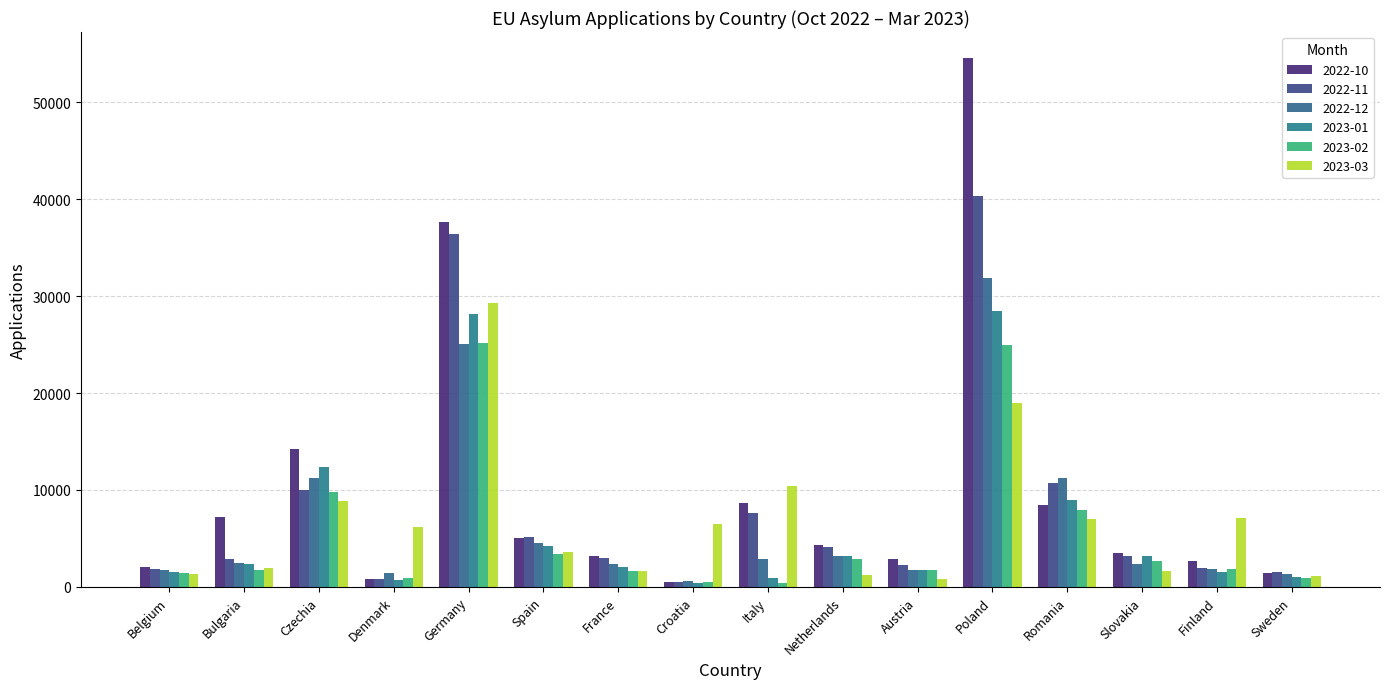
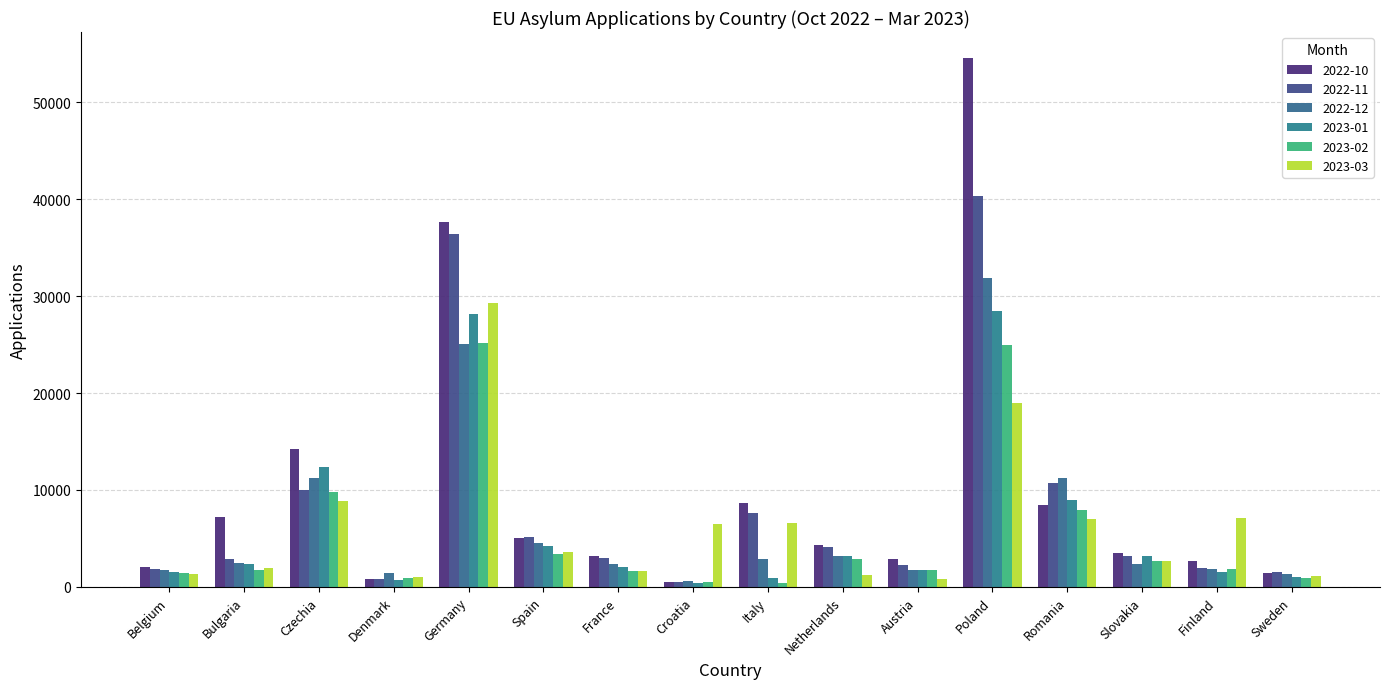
2023-03, Denmark: 6000 -> 1000
2023-03, Italy: 10000 -> 7000
2023-03, Slovakia: 2000 -> 3000
